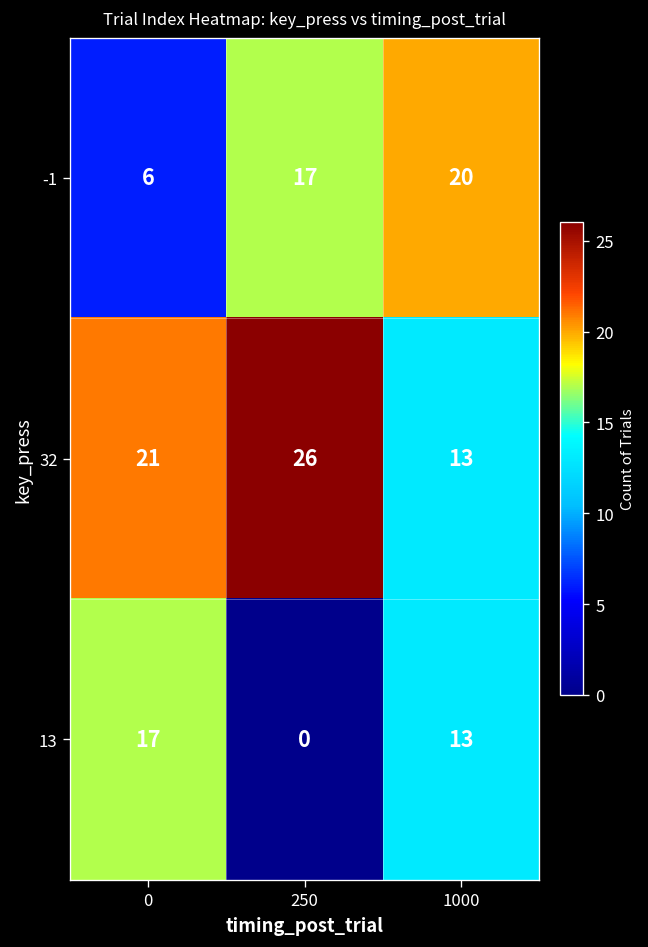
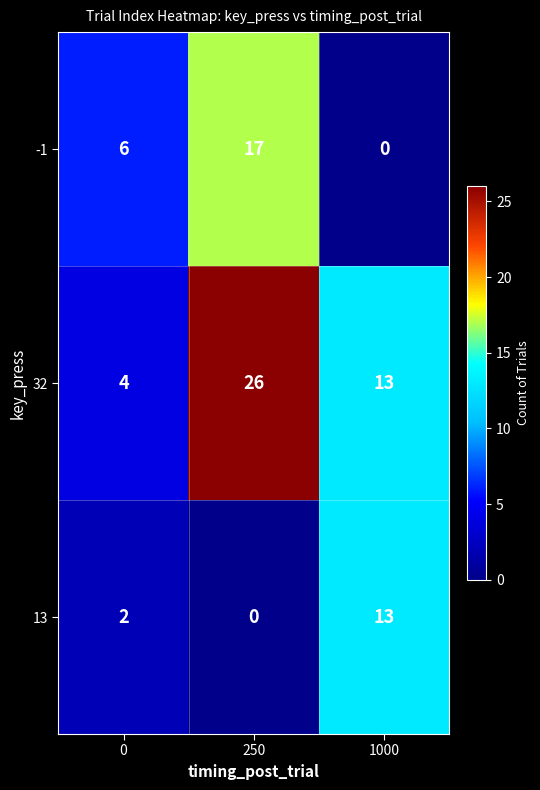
-1, 1000: 20 -> 0
32, 0: 21 -> 4
13, 0: 17 -> 2
